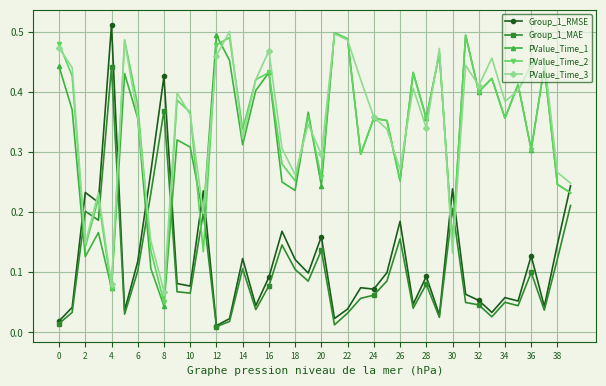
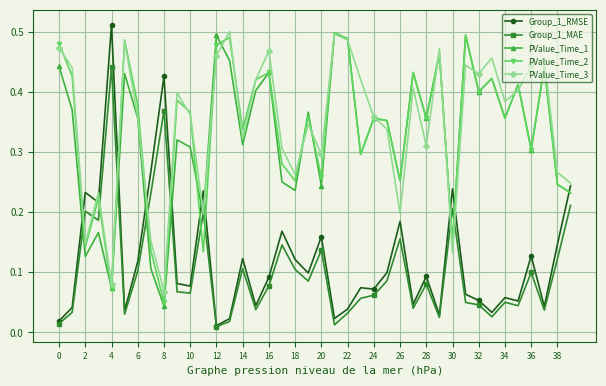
PValue_Time_3, 26: 0.27 -> 0.20
PValue_Time_3, 28: 0.34 -> 0.31
PValue_Time_3, 32: 0.41 -> 0.43
